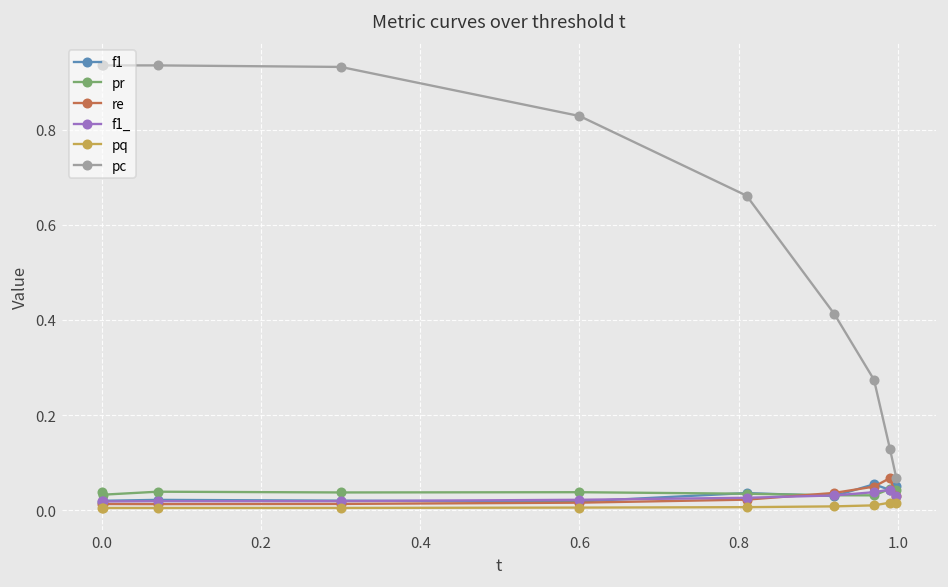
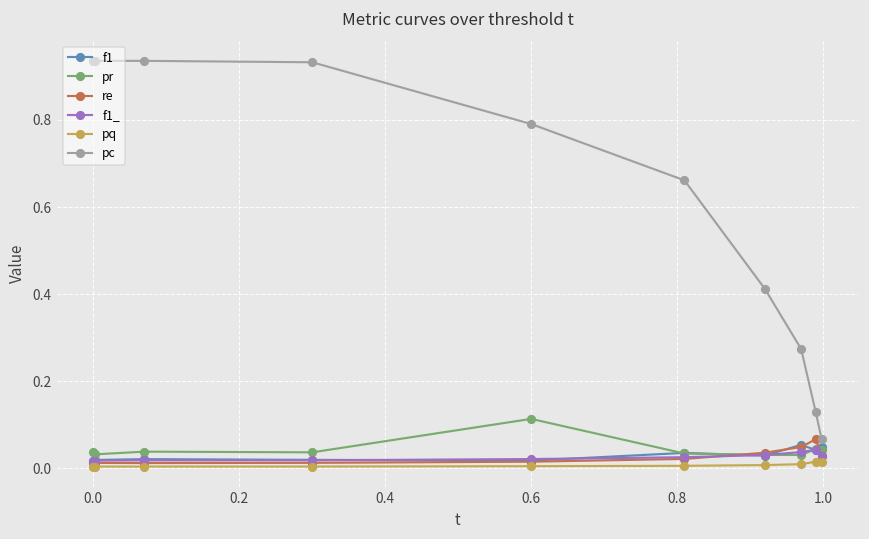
pr, 0.6: 0.04 -> 0.11
pc, 0.6: 0.83 -> 0.79
